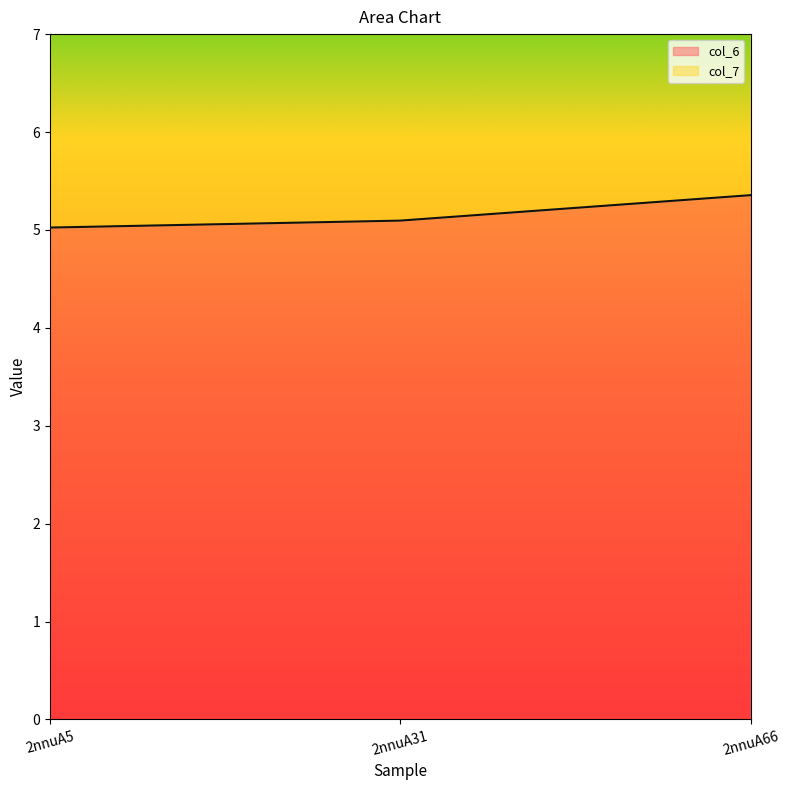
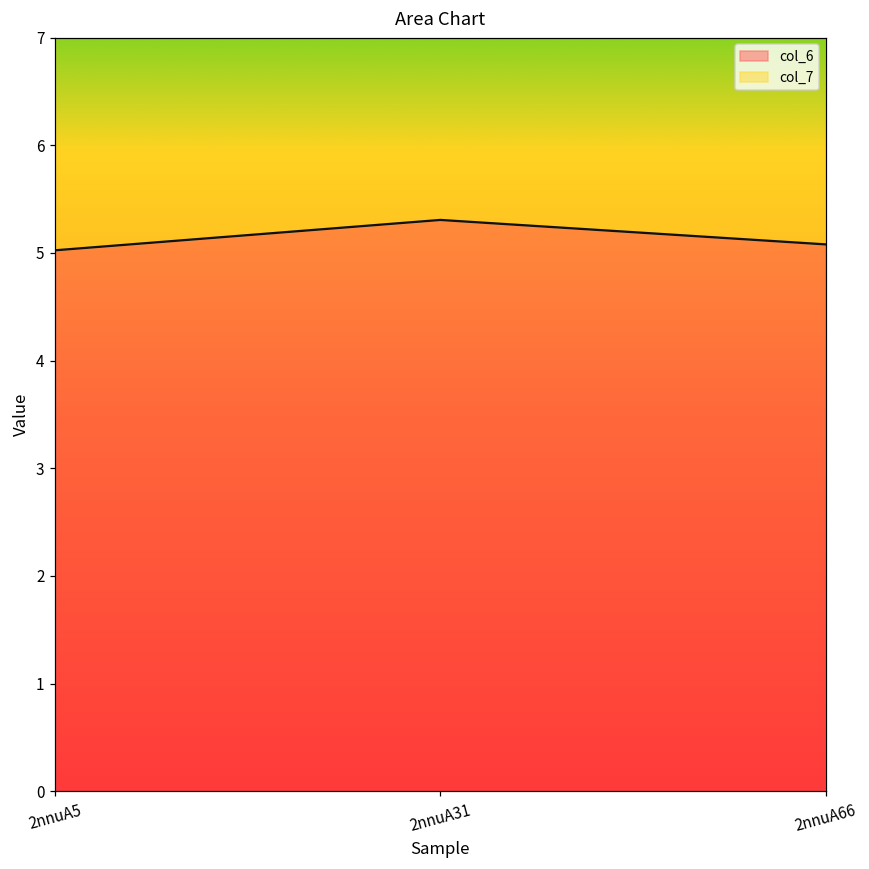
col_6, 2nnuA31: 5.1 -> 5.3
col_6, 2nnuA66: 5.4 -> 5.1
